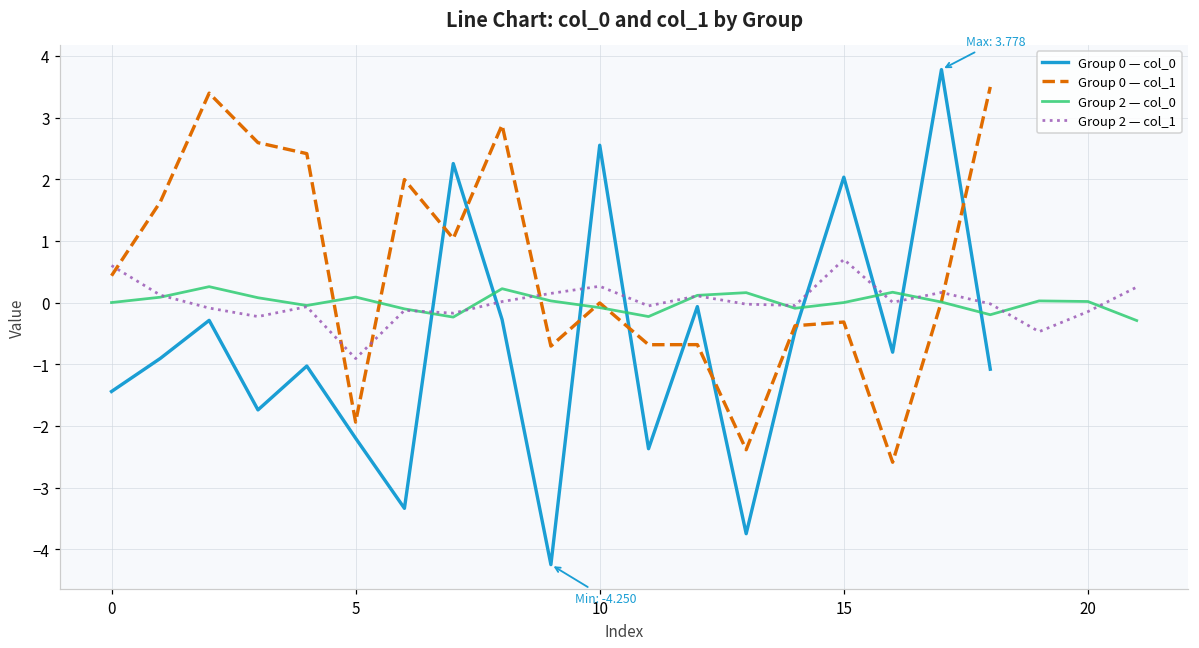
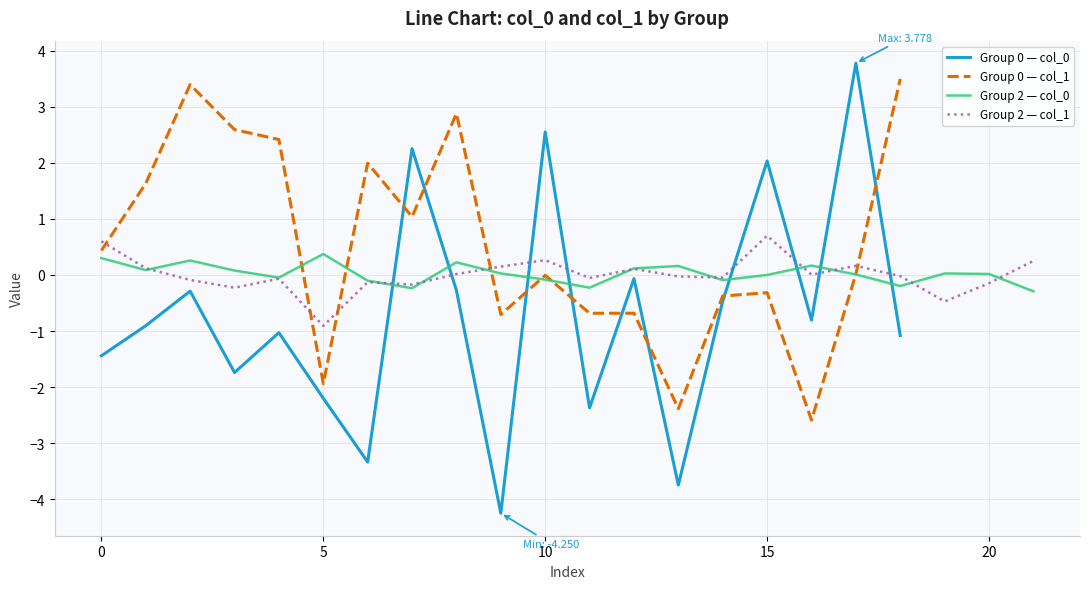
Group 2 — col_0, 0: 0.0 -> 0.3
Group 2 — col_0, 5: 0.1 -> 0.4
